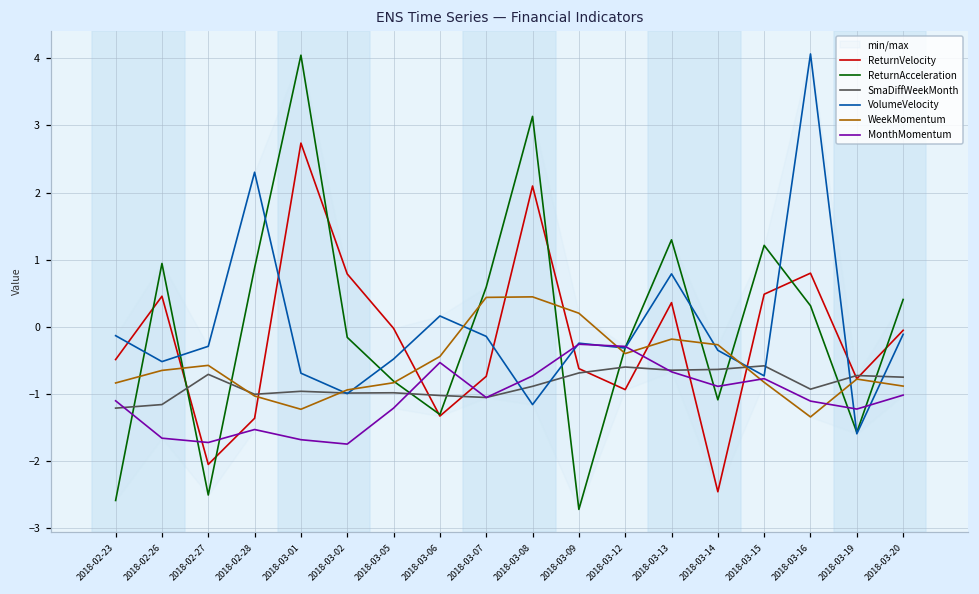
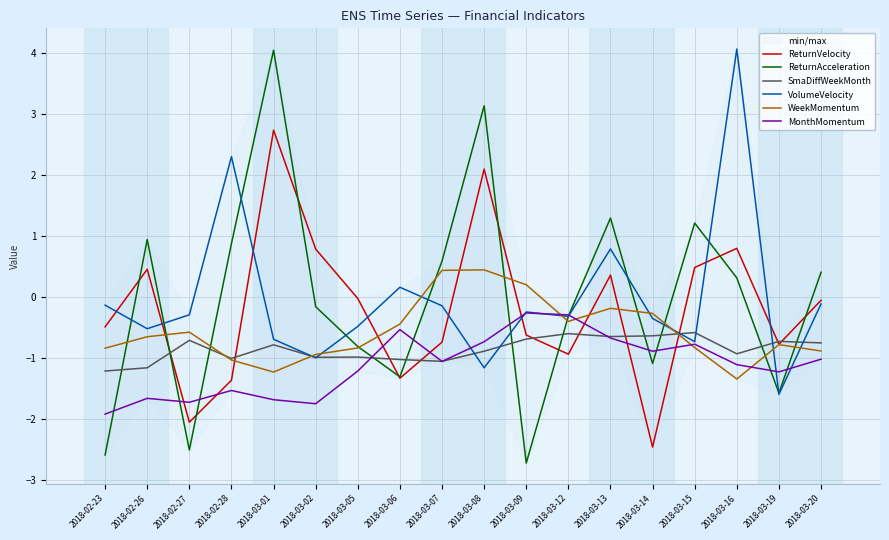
MonthMomentum, 2018-02-23: -1.1 -> -1.9
SmaDiffWeekMonth, 2018-03-01: -1.0 -> -0.8
